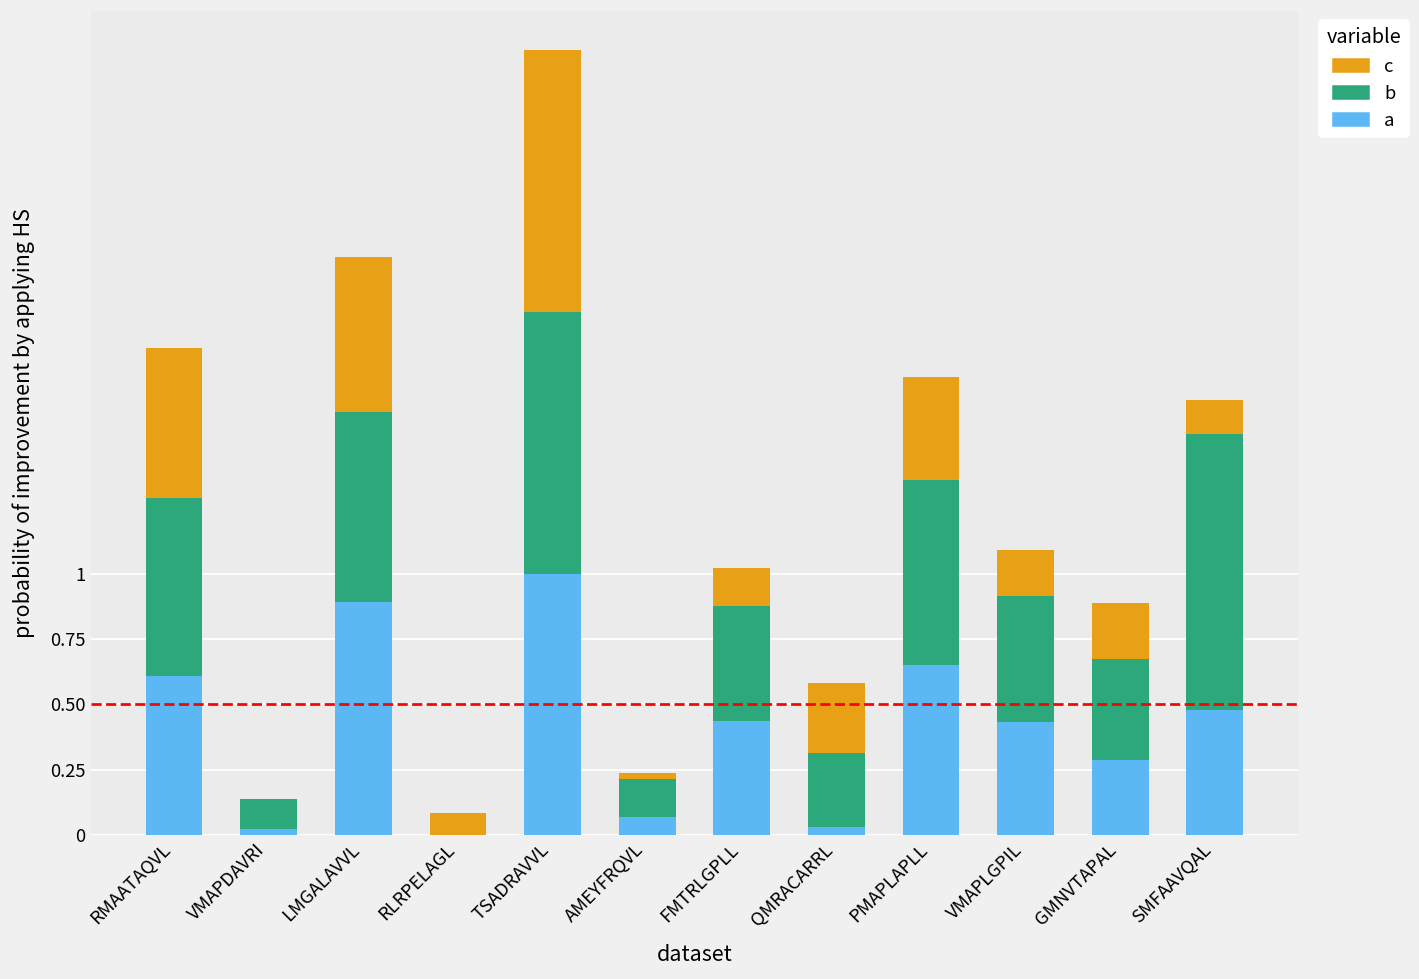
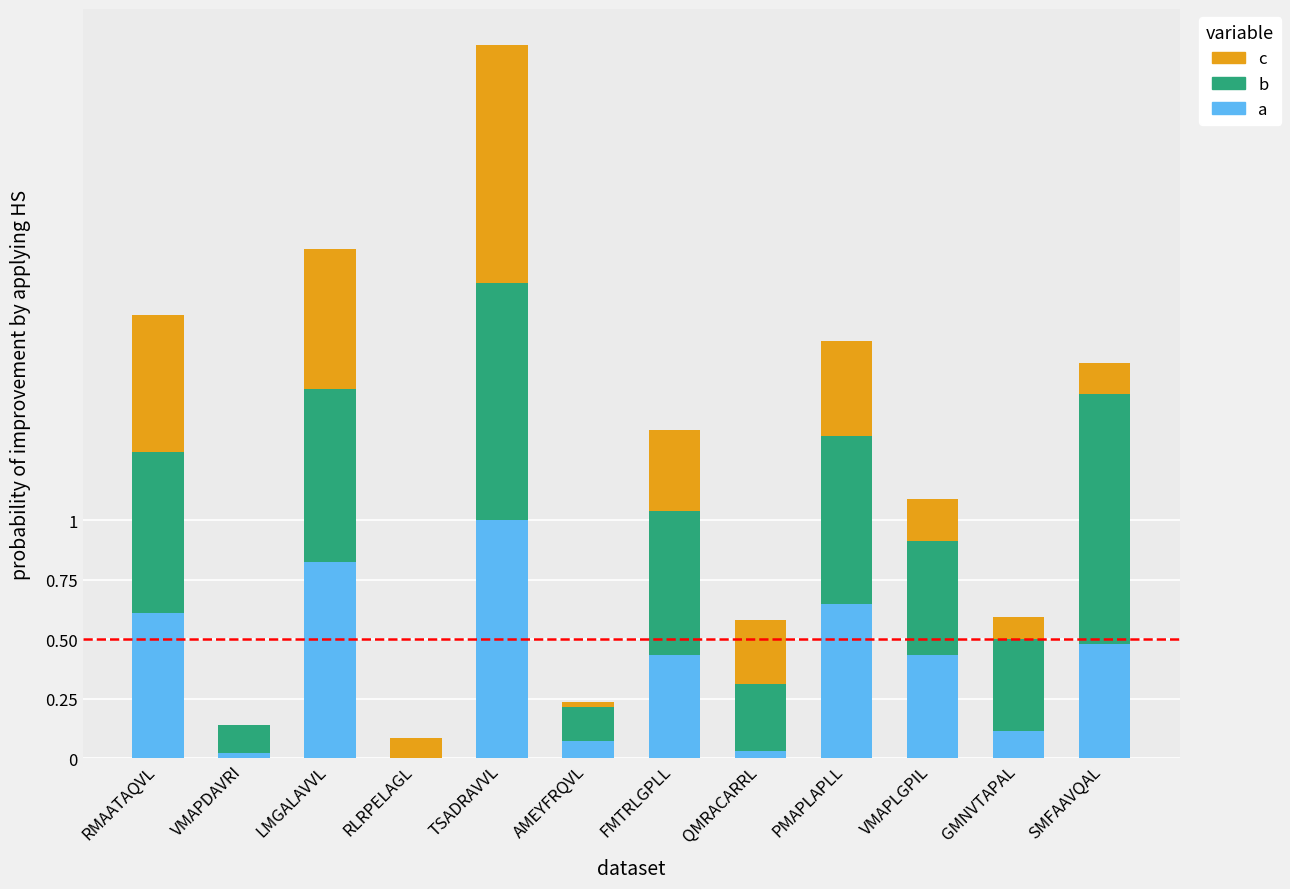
a, LMGALAVVL: 0.89 -> 0.82
b, FMTRLGPLL: 0.44 -> 0.60
c, FMTRLGPLL: 0.14 -> 0.34
a, GMNVTAPAL: 0.29 -> 0.12
c, GMNVTAPAL: 0.21 -> 0.09
